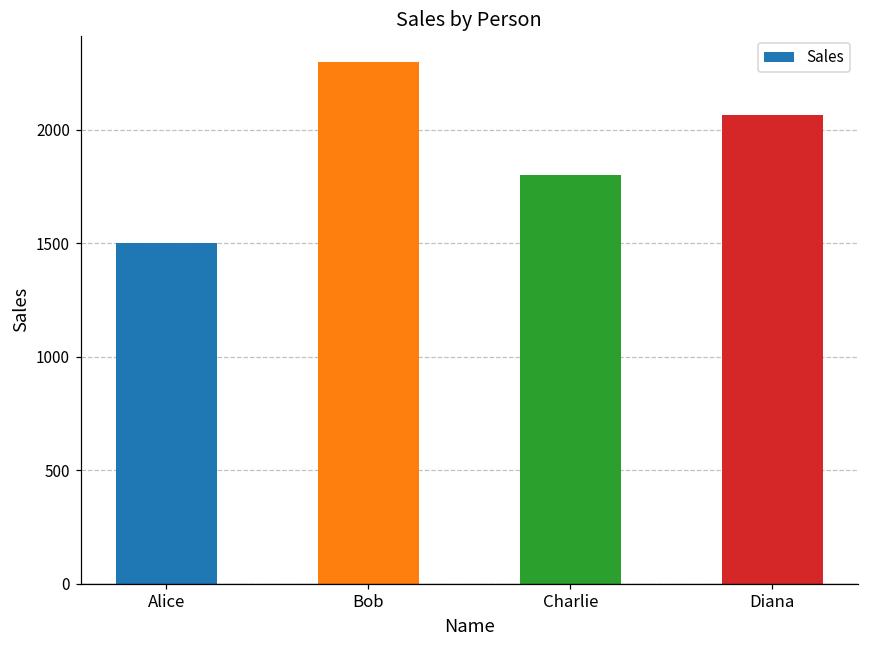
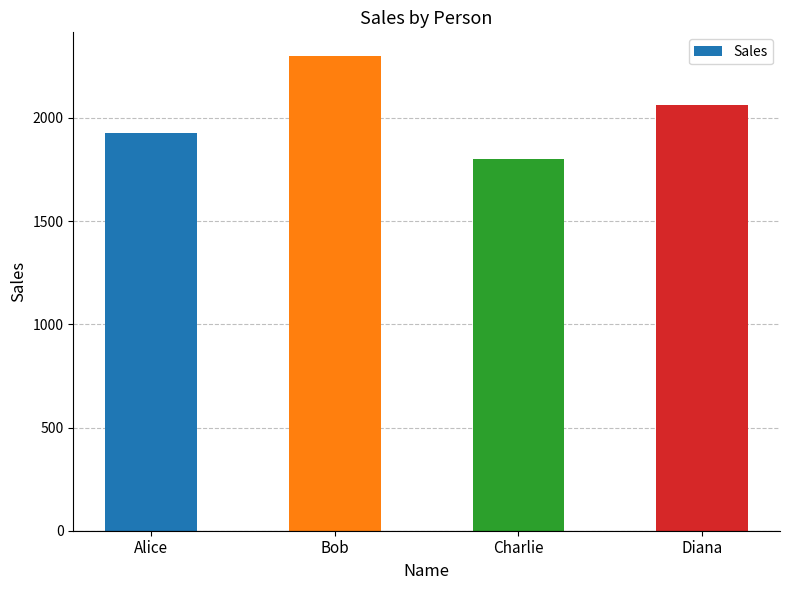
Alice: 1500 -> 1930
